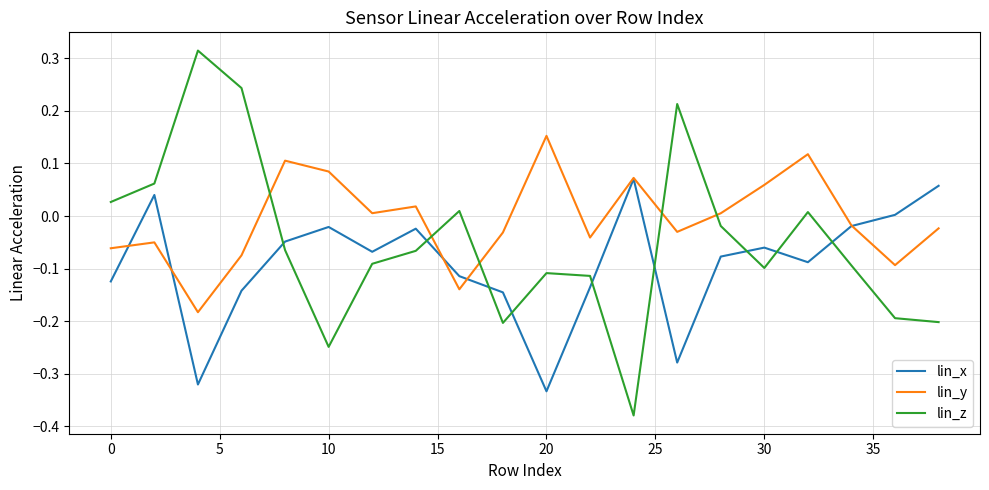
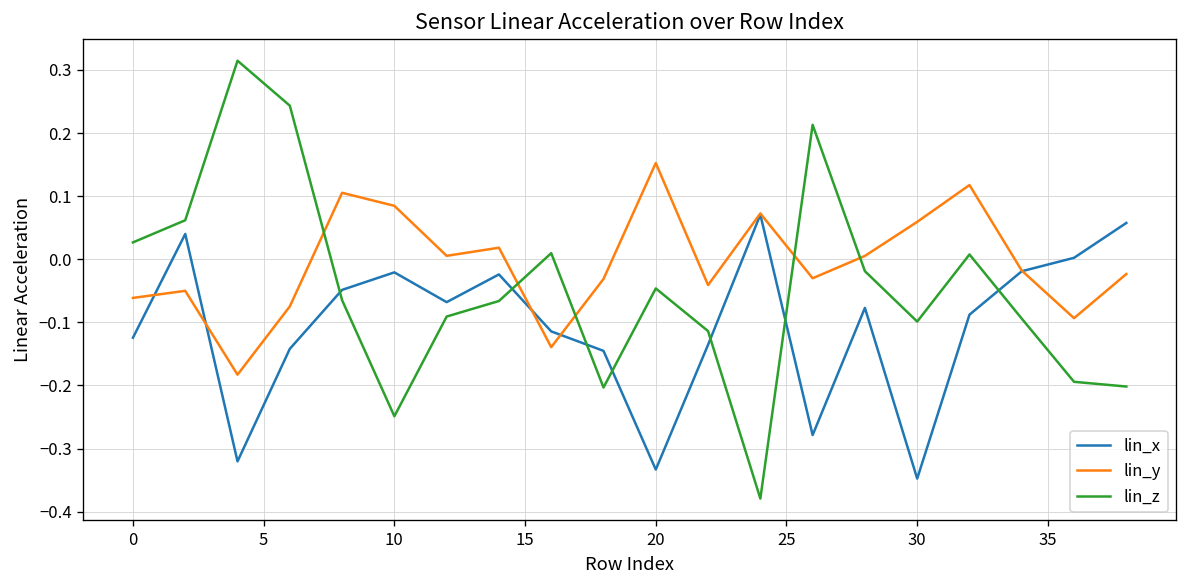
lin_z, 20: -0.11 -> -0.05
lin_x, 30: -0.06 -> -0.35
